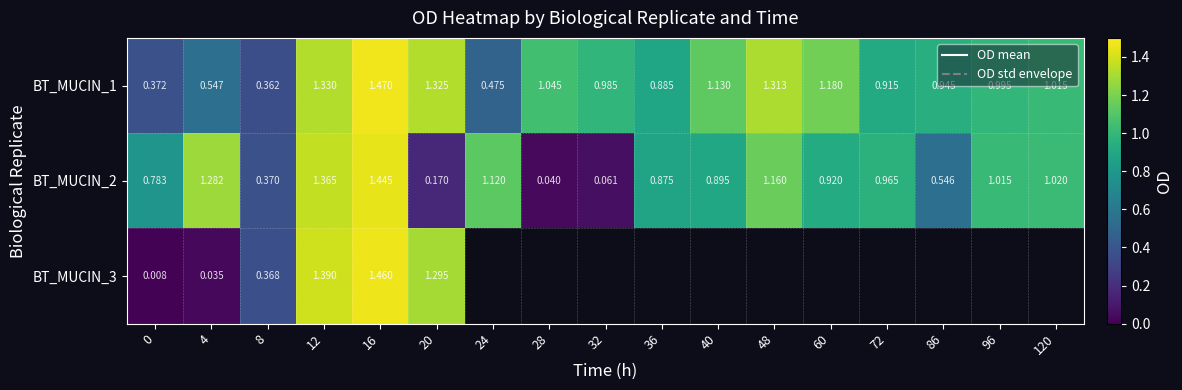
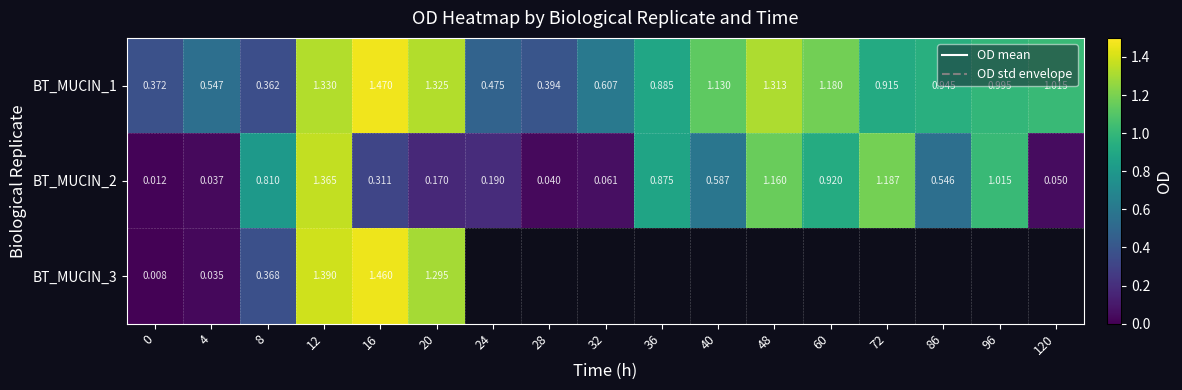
BT_MUCIN_1, 28: 1.045 -> 0.394
BT_MUCIN_1, 32: 0.985 -> 0.607
BT_MUCIN_2, 0: 0.783 -> 0.012
BT_MUCIN_2, 4: 1.282 -> 0.037
BT_MUCIN_2, 8: 0.370 -> 0.810
BT_MUCIN_2, 16: 1.445 -> 0.311
BT_MUCIN_2, 24: 1.120 -> 0.190
BT_MUCIN_2, 40: 0.895 -> 0.587
BT_MUCIN_2, 72: 0.965 -> 1.187
BT_MUCIN_2, 120: 1.020 -> 0.050
